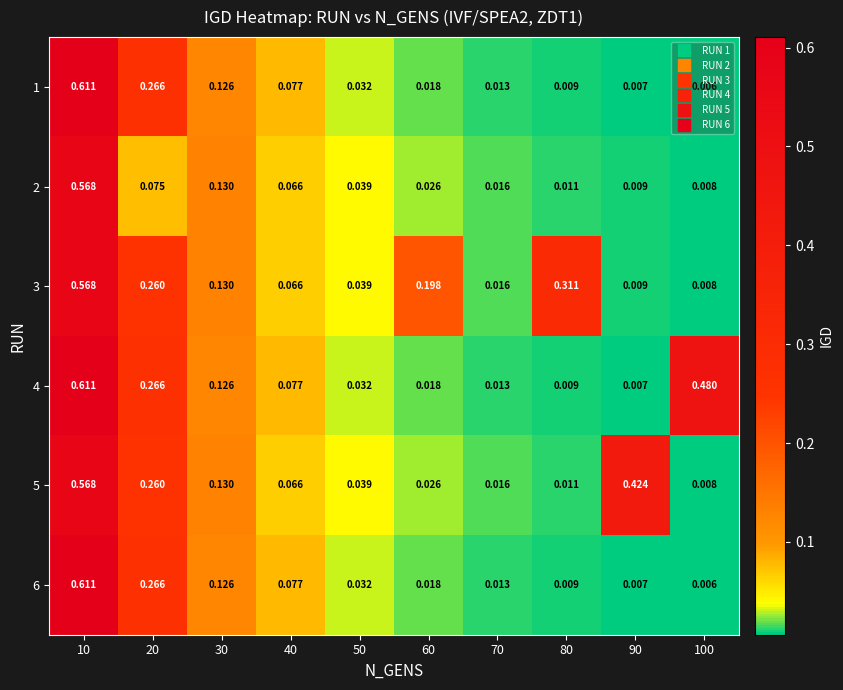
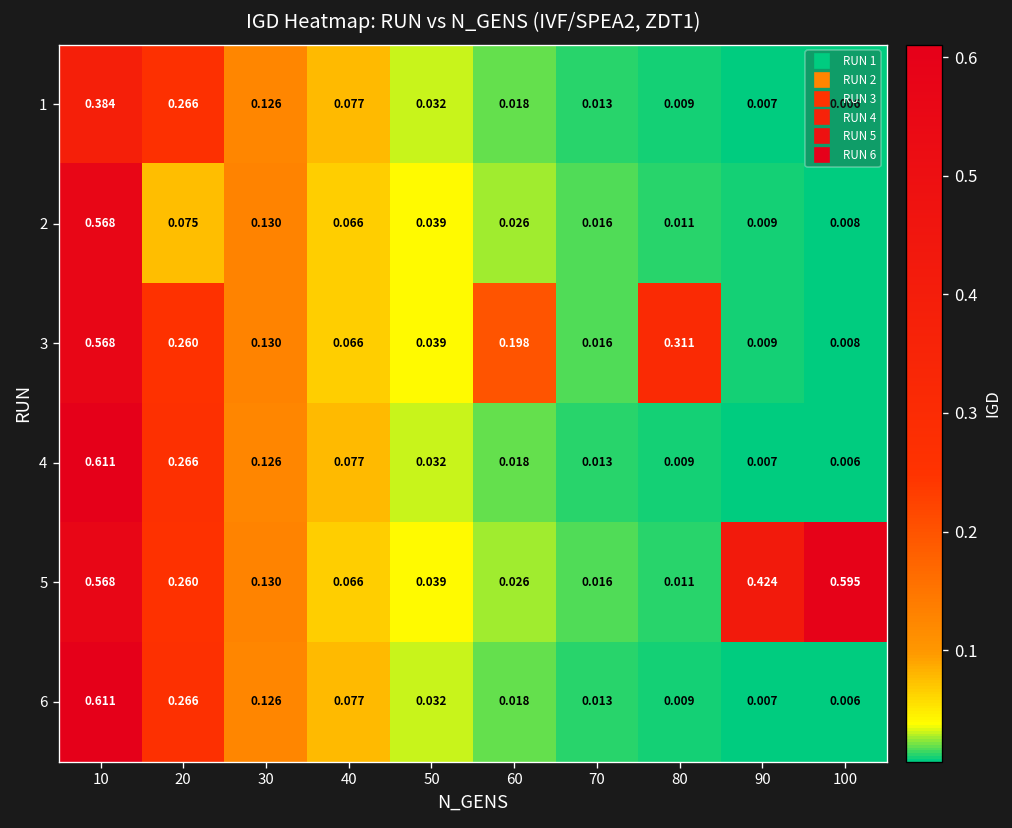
1, 10: 0.611 -> 0.384
4, 100: 0.480 -> 0.006
5, 100: 0.008 -> 0.595
